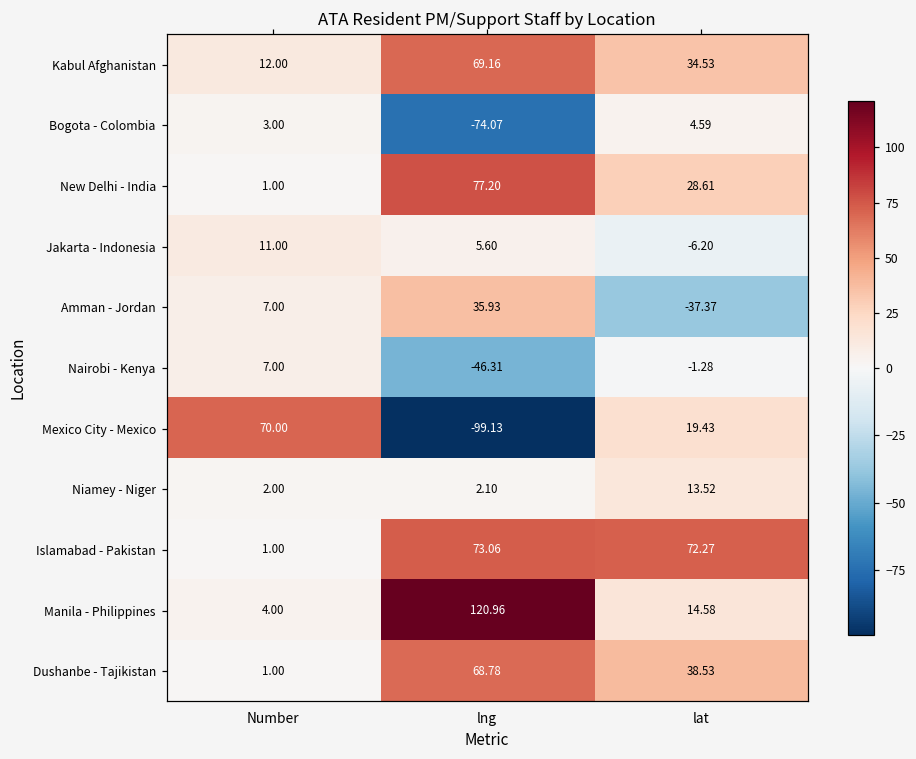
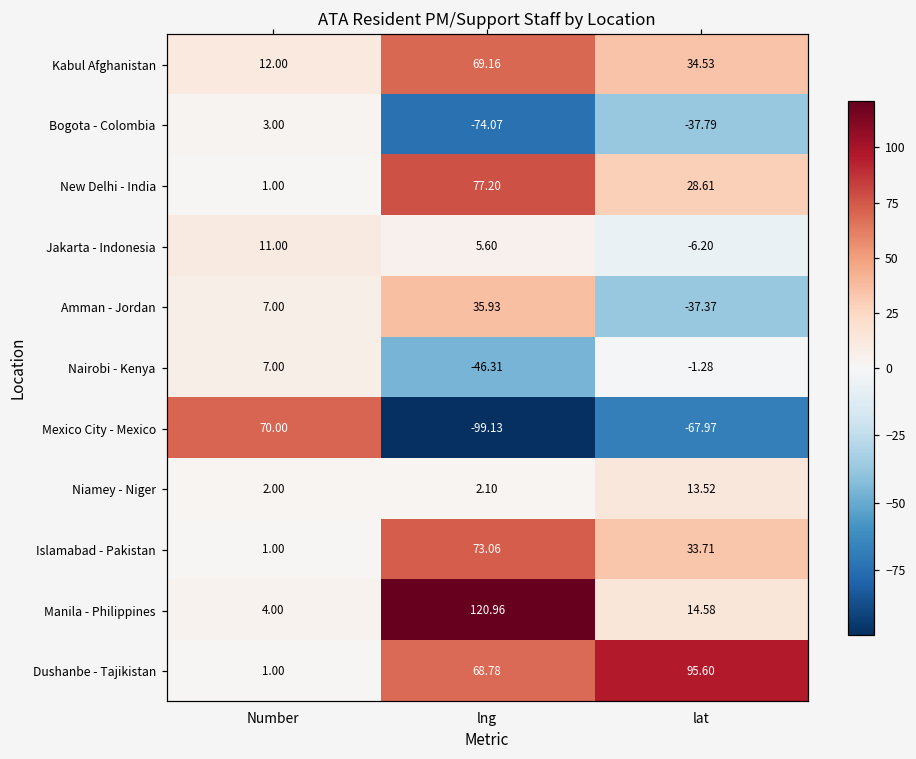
Bogota - Colombia, lat: 4.59 -> -37.79
Mexico City - Mexico, lat: 19.43 -> -67.97
Islamabad - Pakistan, lat: 72.27 -> 33.71
Dushanbe - Tajikistan, lat: 38.53 -> 95.60
